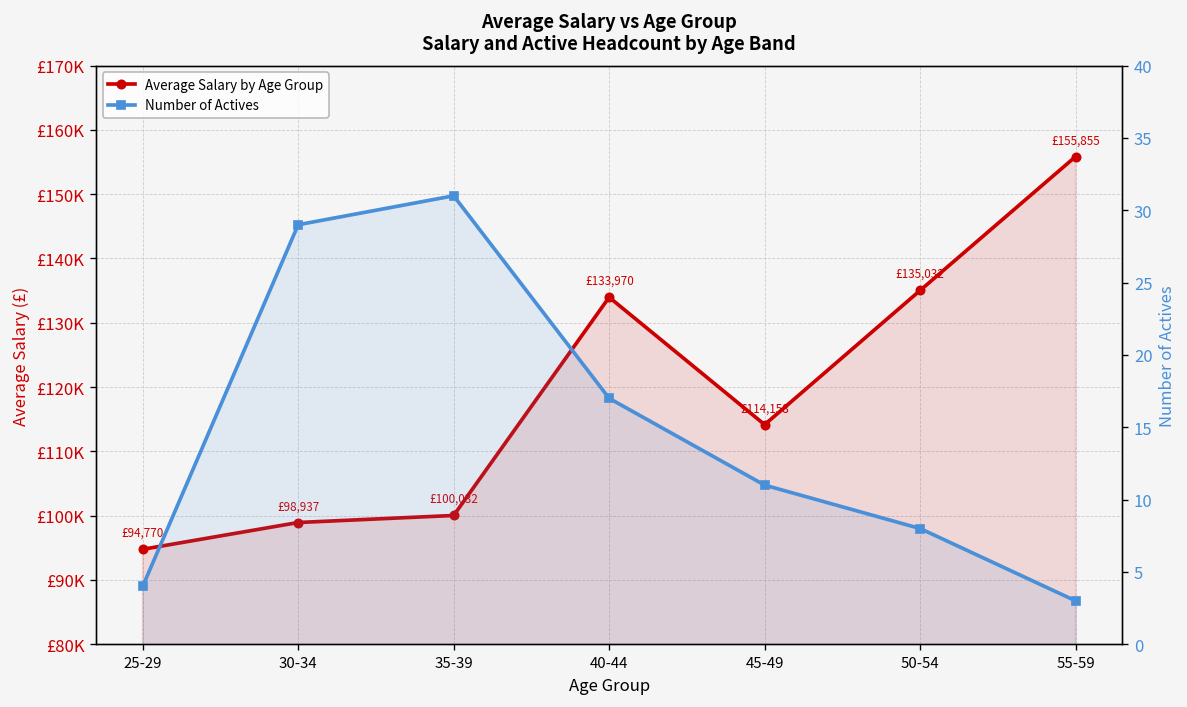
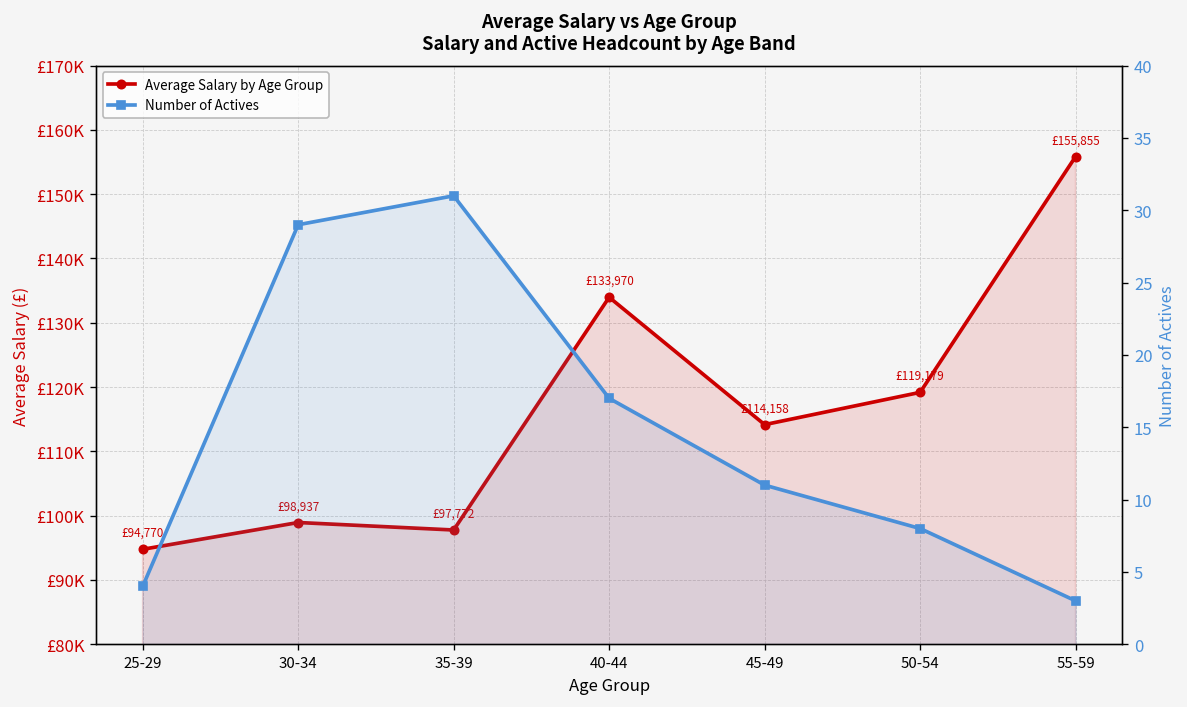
Average Salary by Age Group, 35-39: £100,032 -> £97,772
Average Salary by Age Group, 50-54: £135,032 -> £119,179
